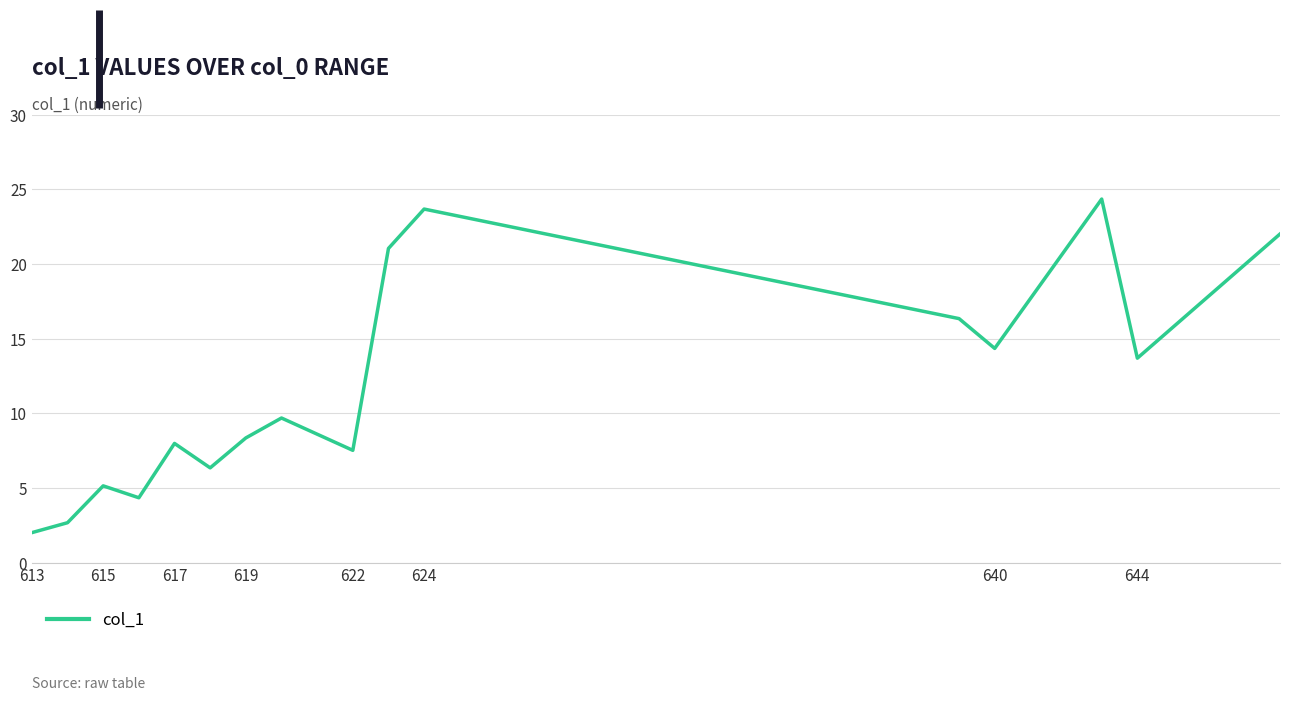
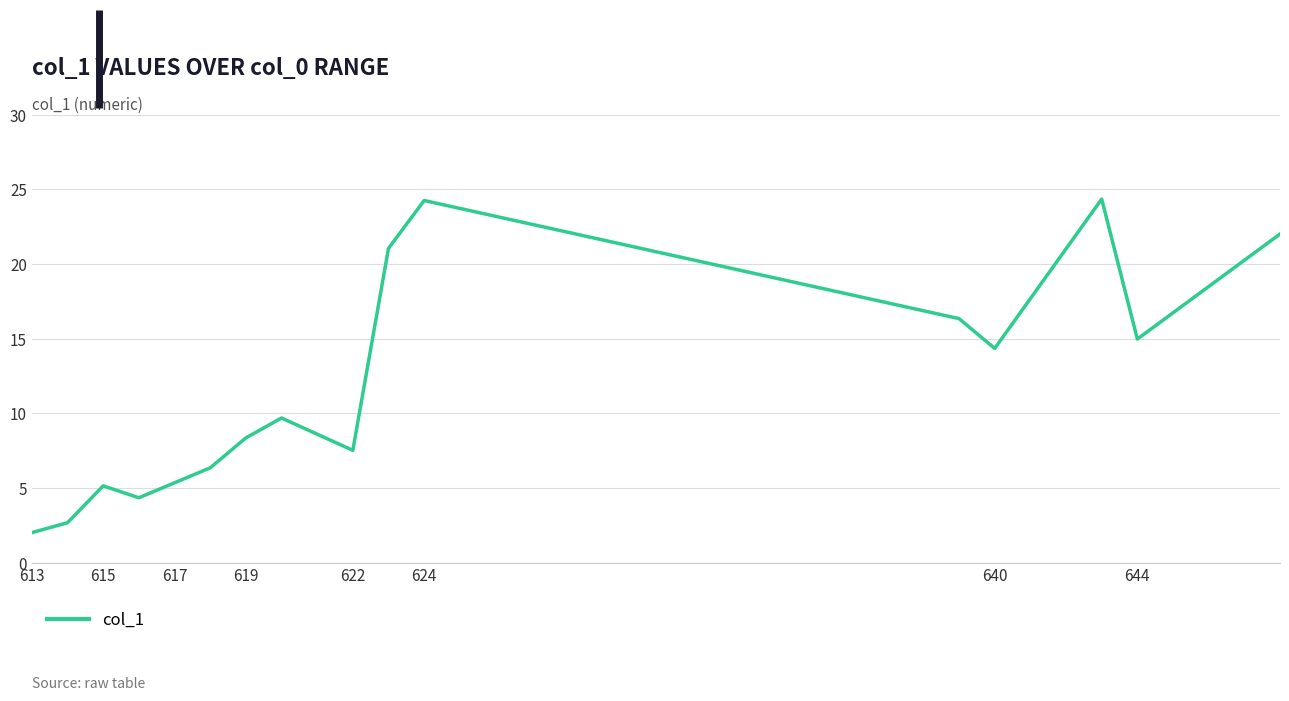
617: 8.0 -> 5.3
624: 23.7 -> 24.2
644: 13.7 -> 15.0
